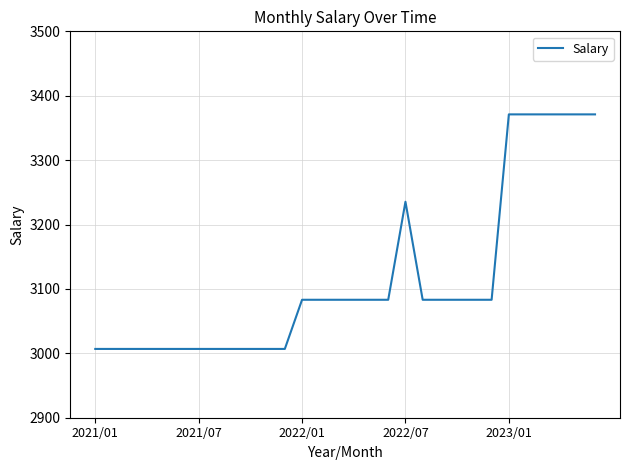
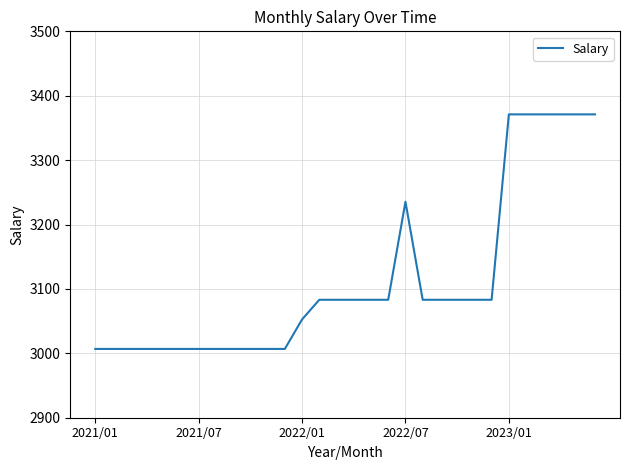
2022/01: 3080 -> 3050
